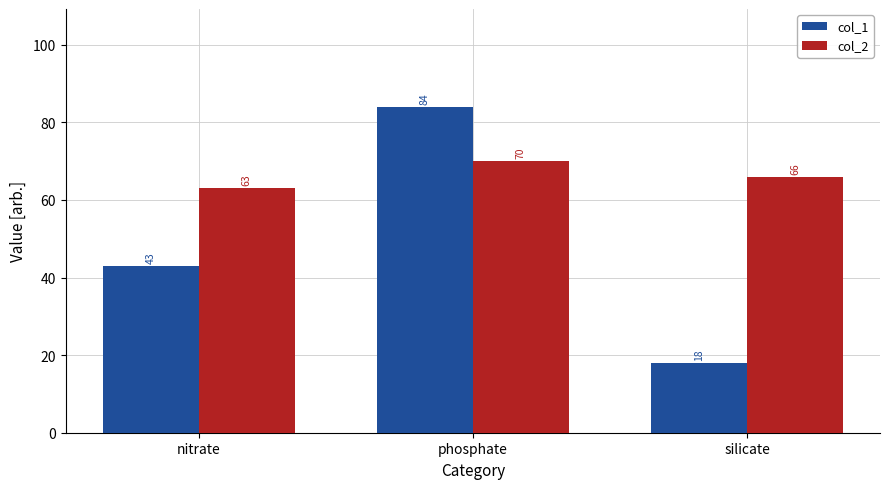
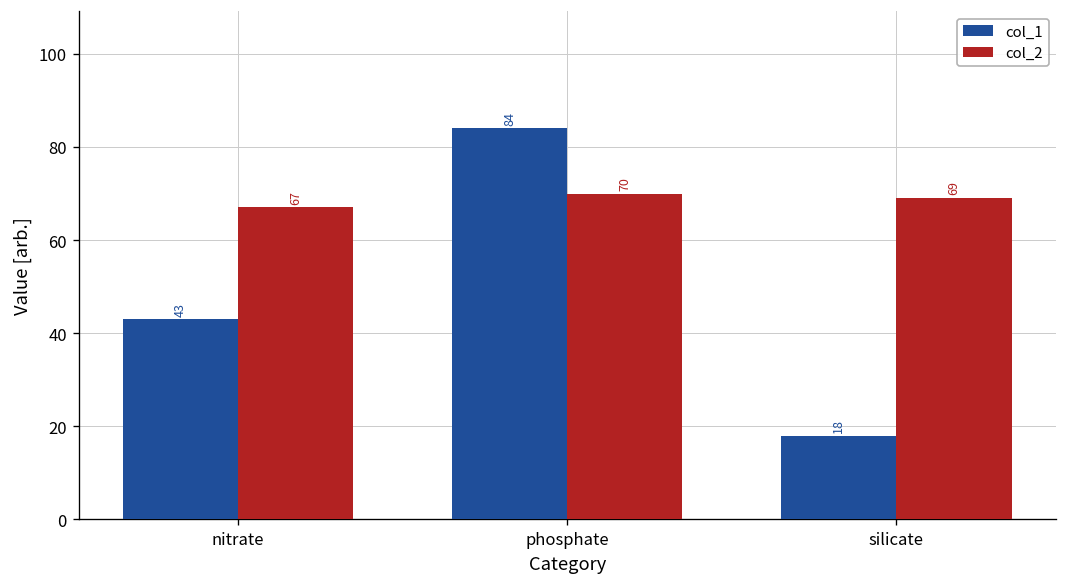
col_2, nitrate: 63 -> 67
col_2, silicate: 66 -> 69
